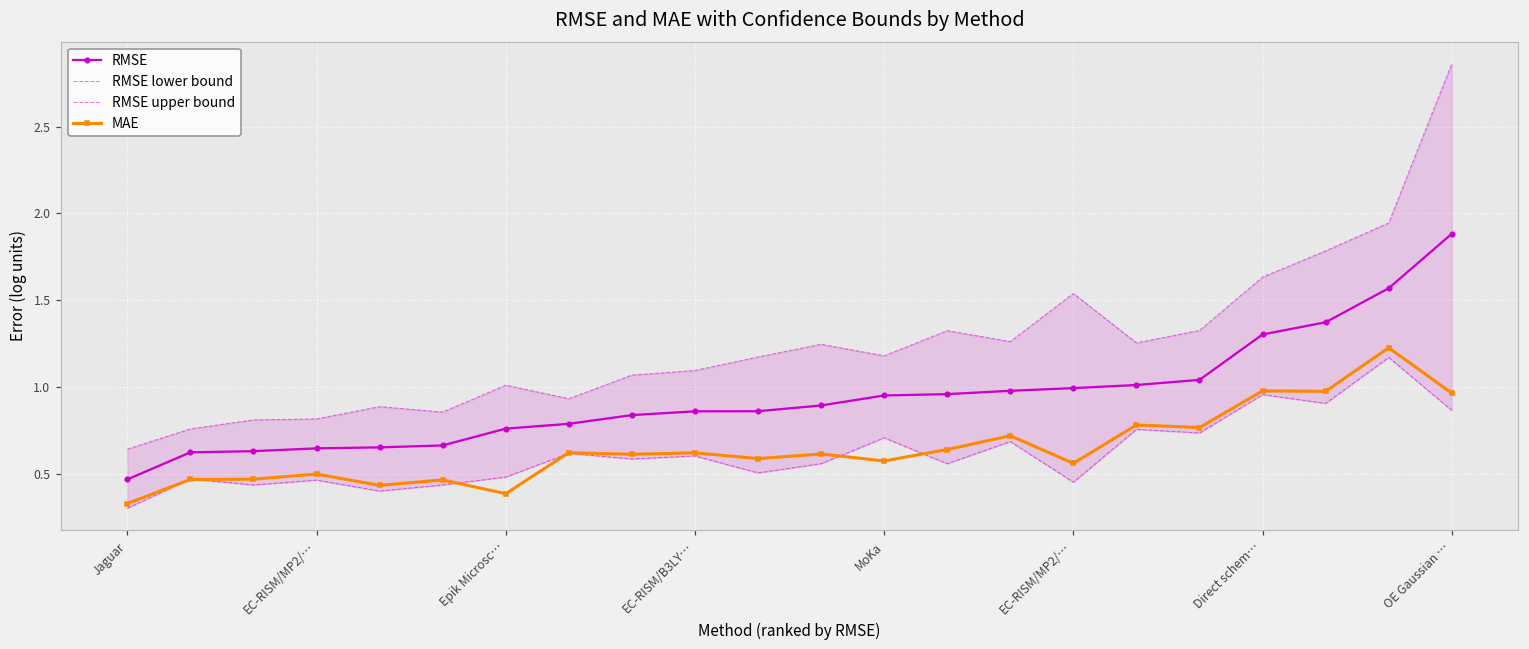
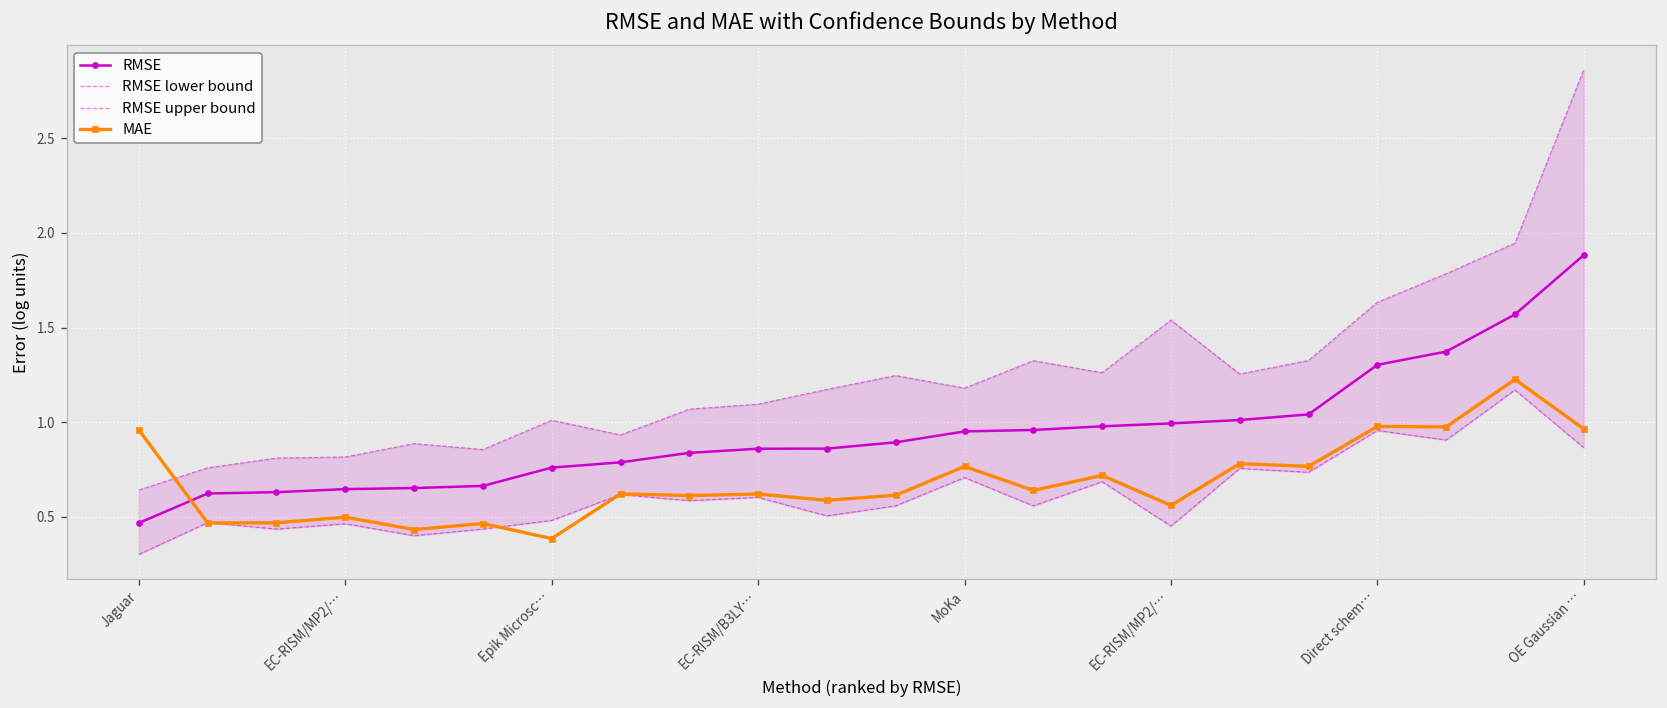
MAE, Jaguar: 0.33 -> 0.96
MAE, MoKa: 0.57 -> 0.77
